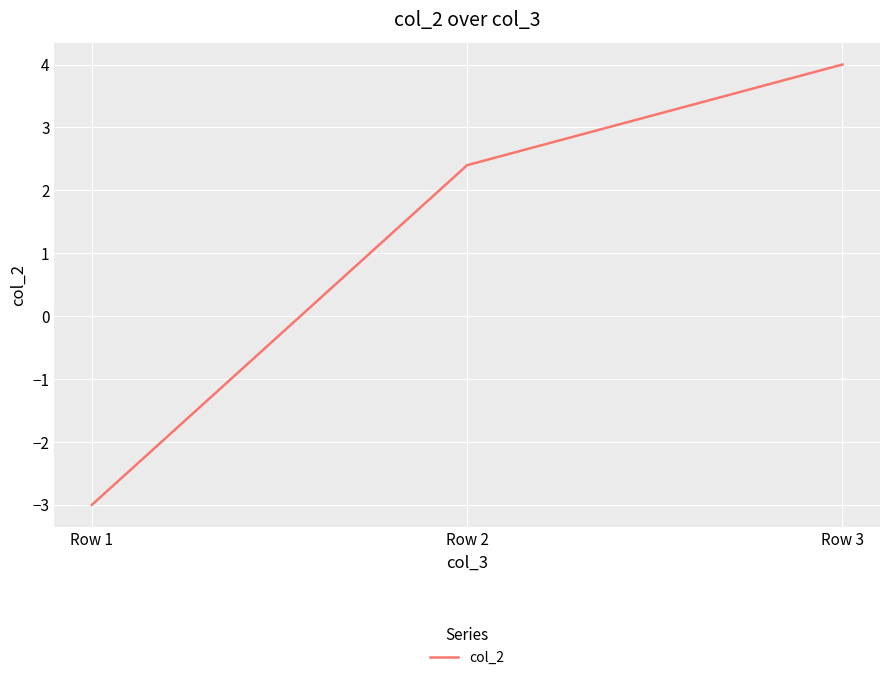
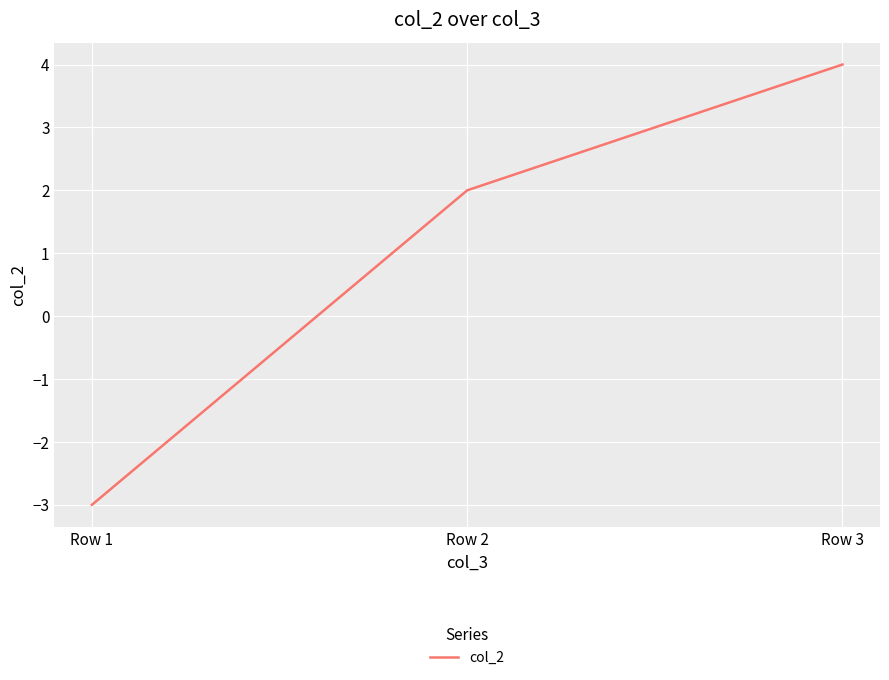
Row 2: 2.4 -> 2.0
